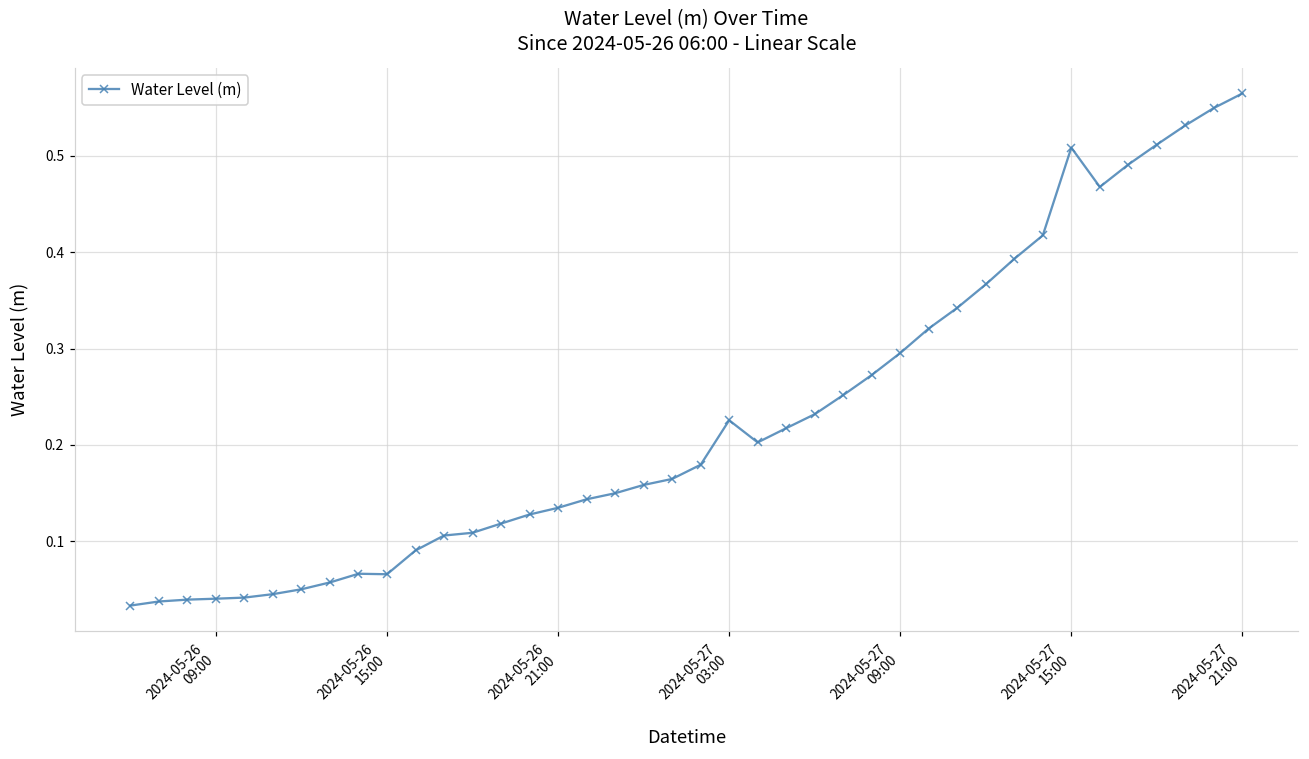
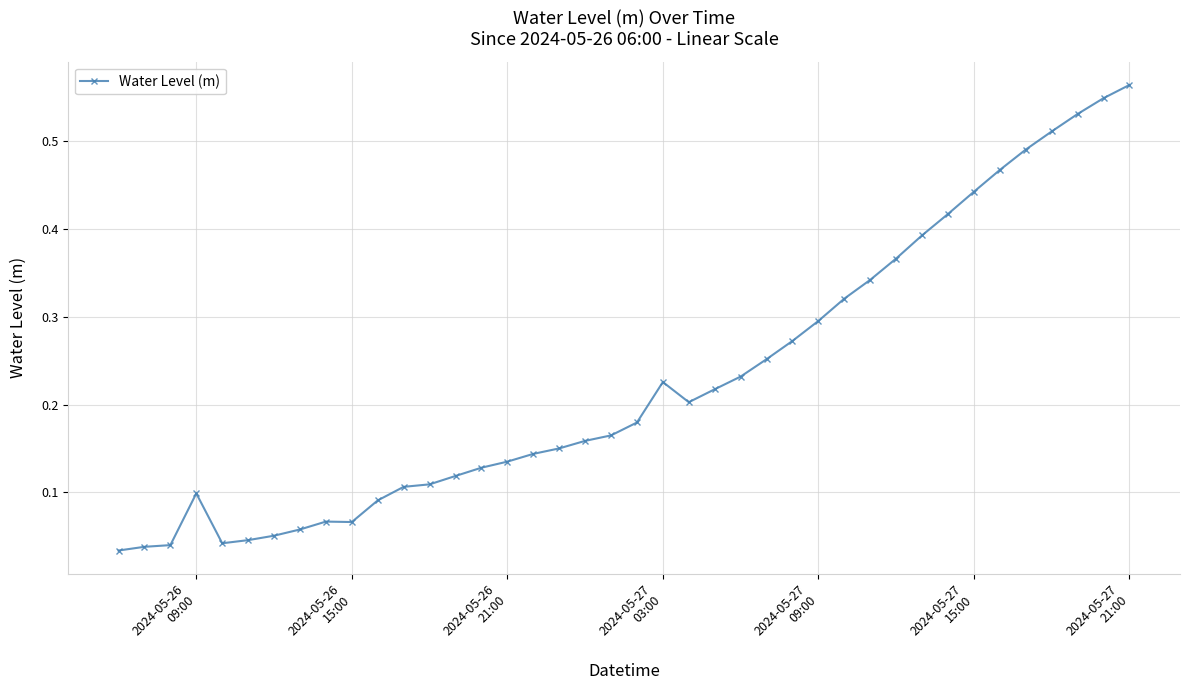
2024-05-26 09:00: 0.04 -> 0.10
2024-05-27 15:00: 0.51 -> 0.44
